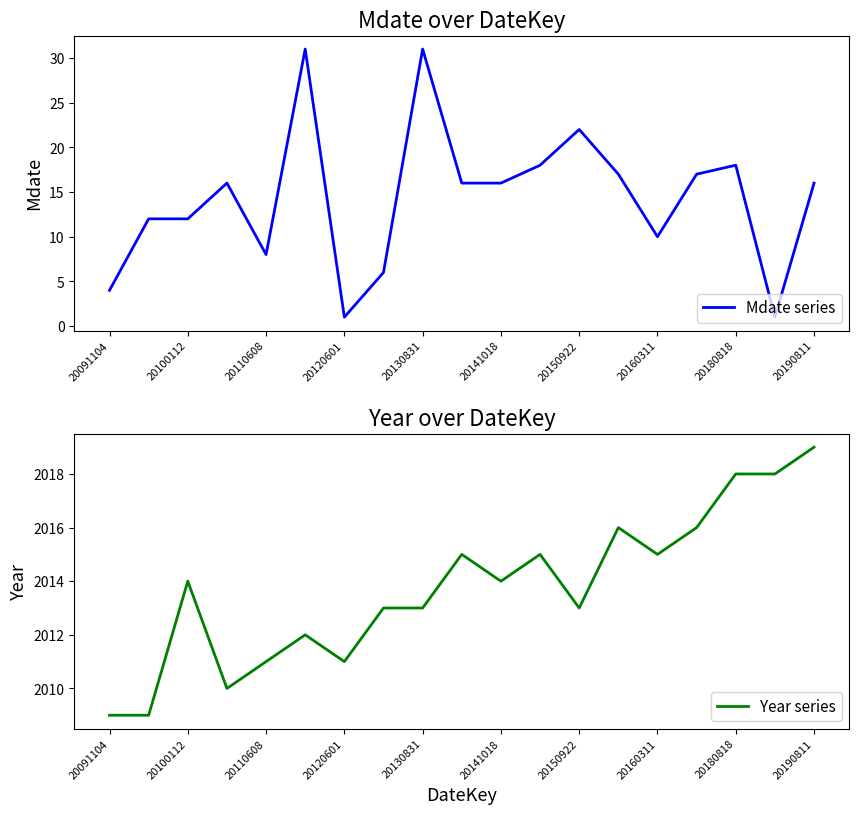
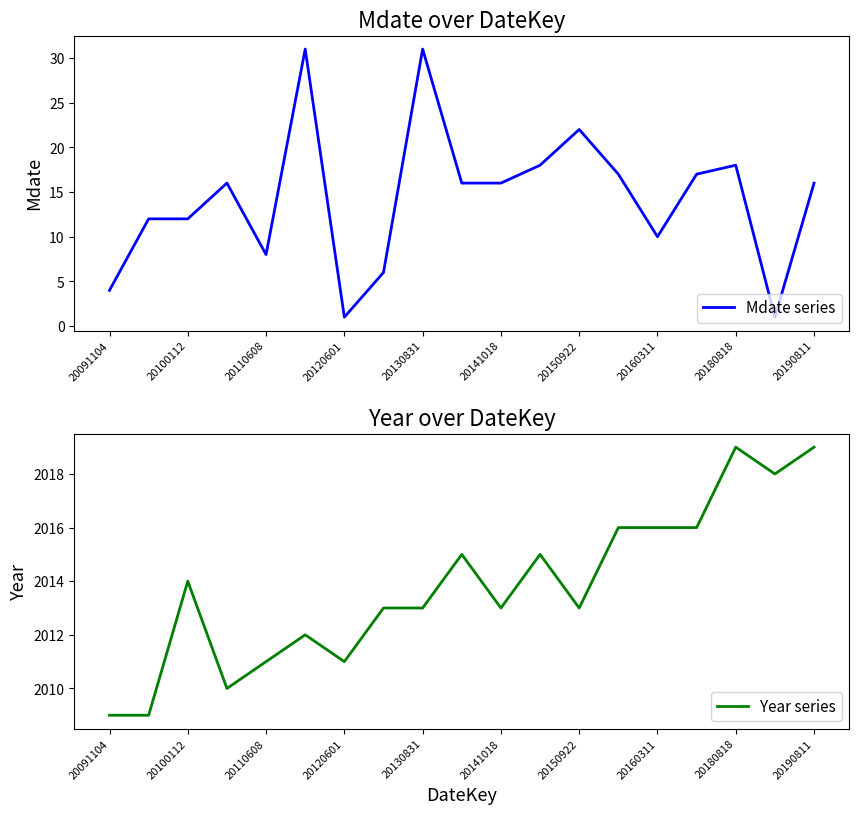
Year over DateKey, 20141018: 2014 -> 2013
Year over DateKey, 20160311: 2015 -> 2016
Year over DateKey, 20180818: 2018 -> 2019
